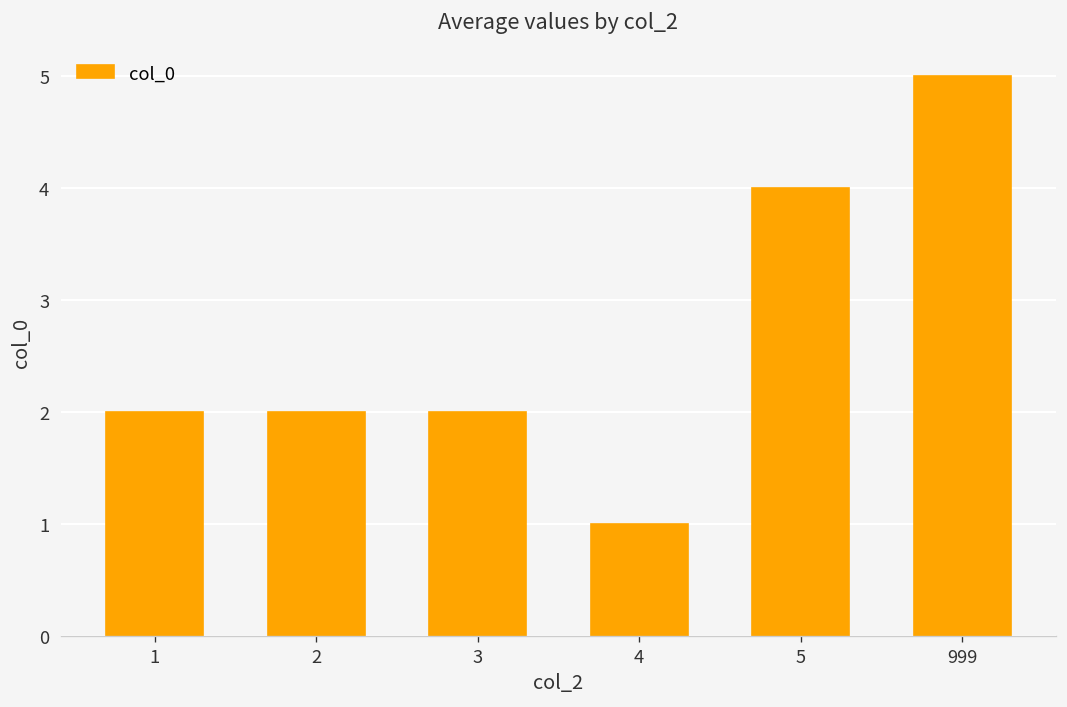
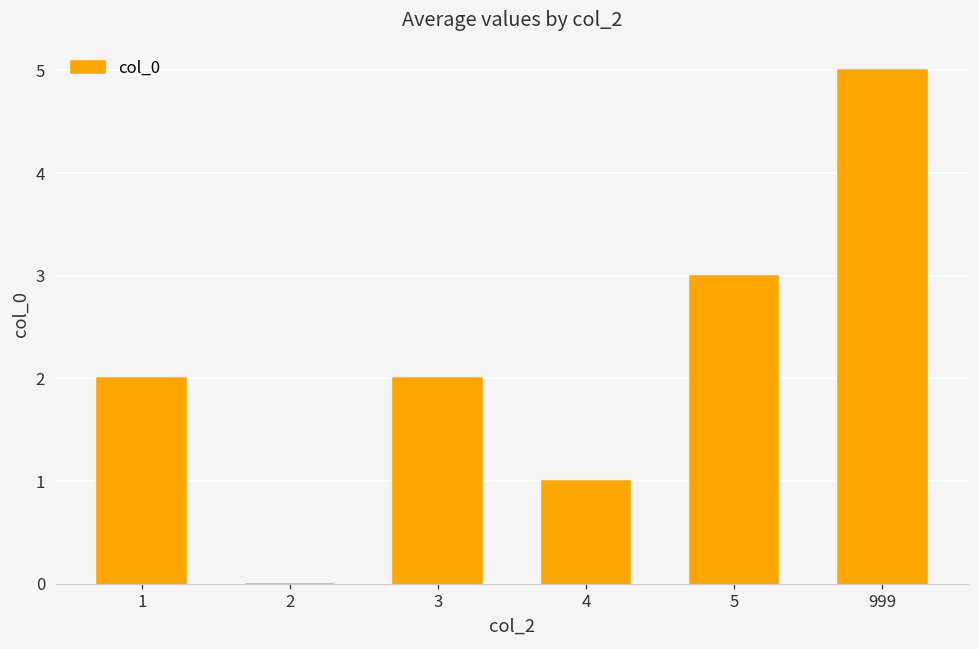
2: 2 -> 0
5: 4 -> 3
